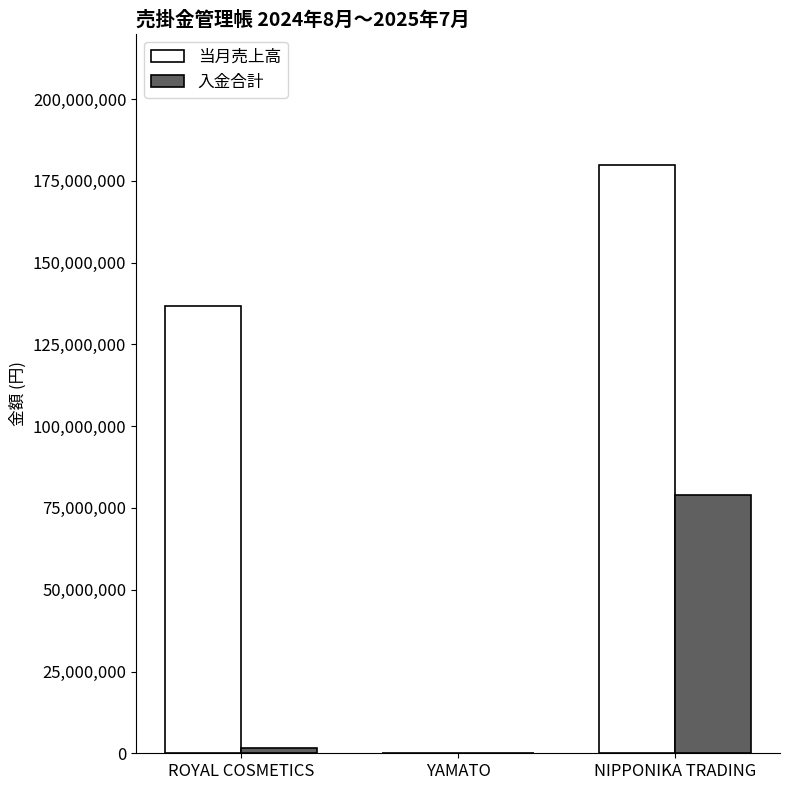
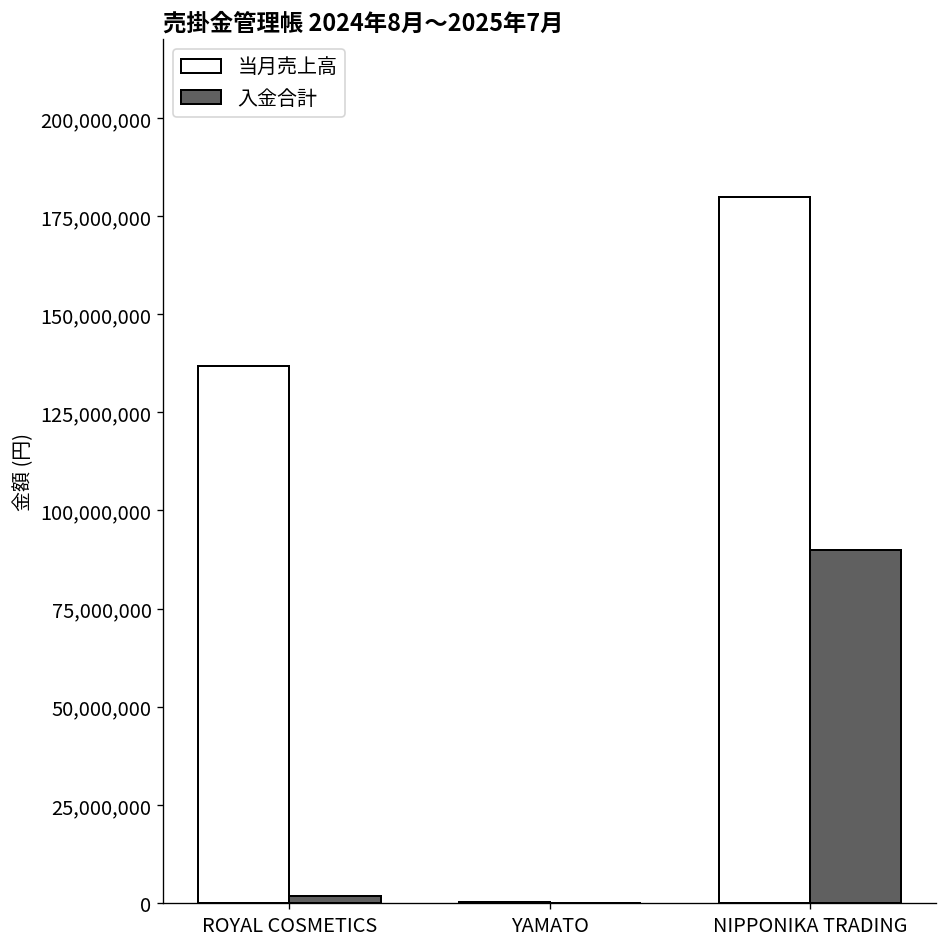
入金合計, NIPPONIKA TRADING: 79,000,000 -> 90,000,000
